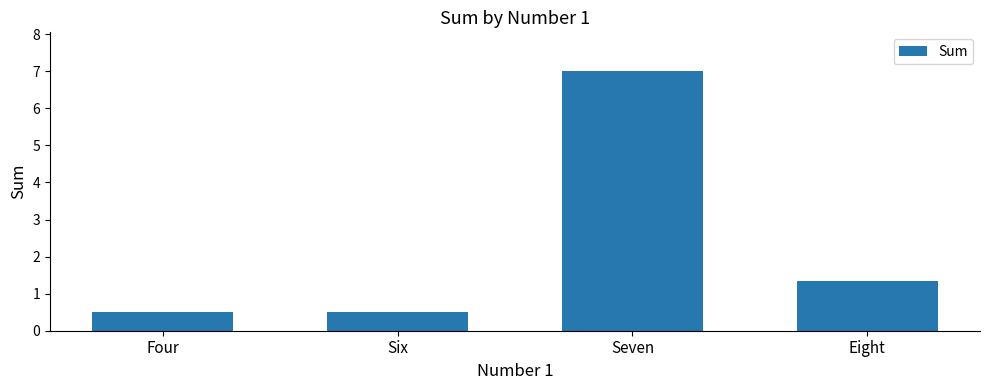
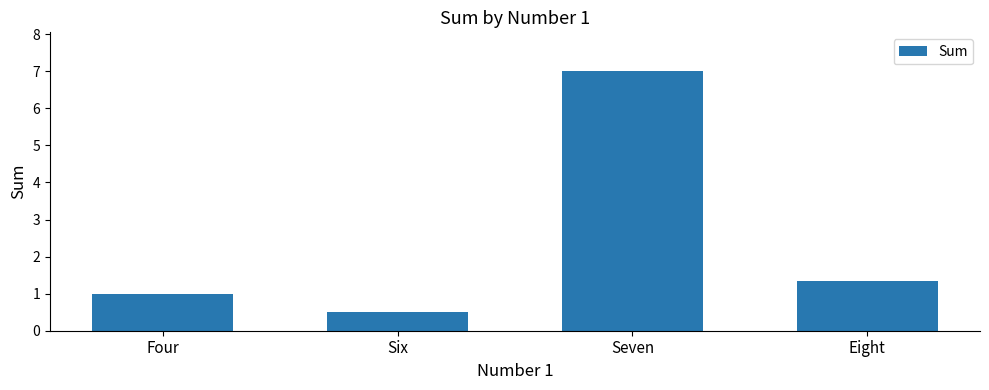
Four: 0.5 -> 1.0
